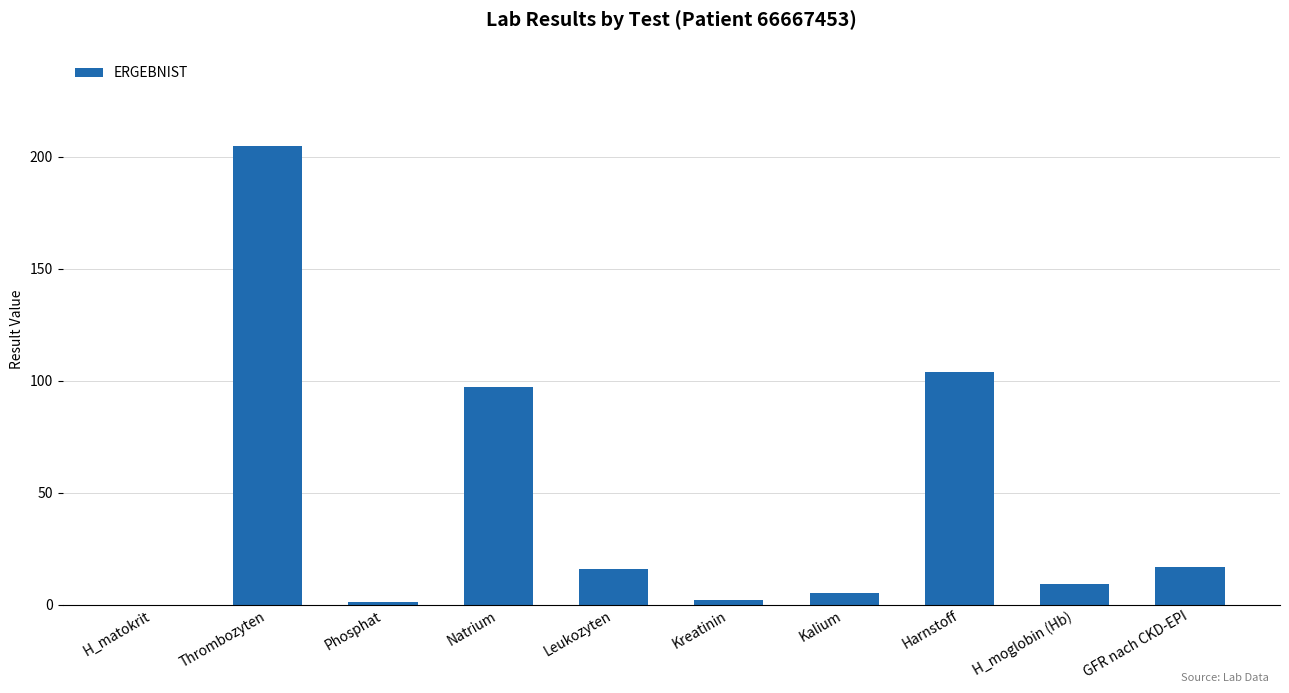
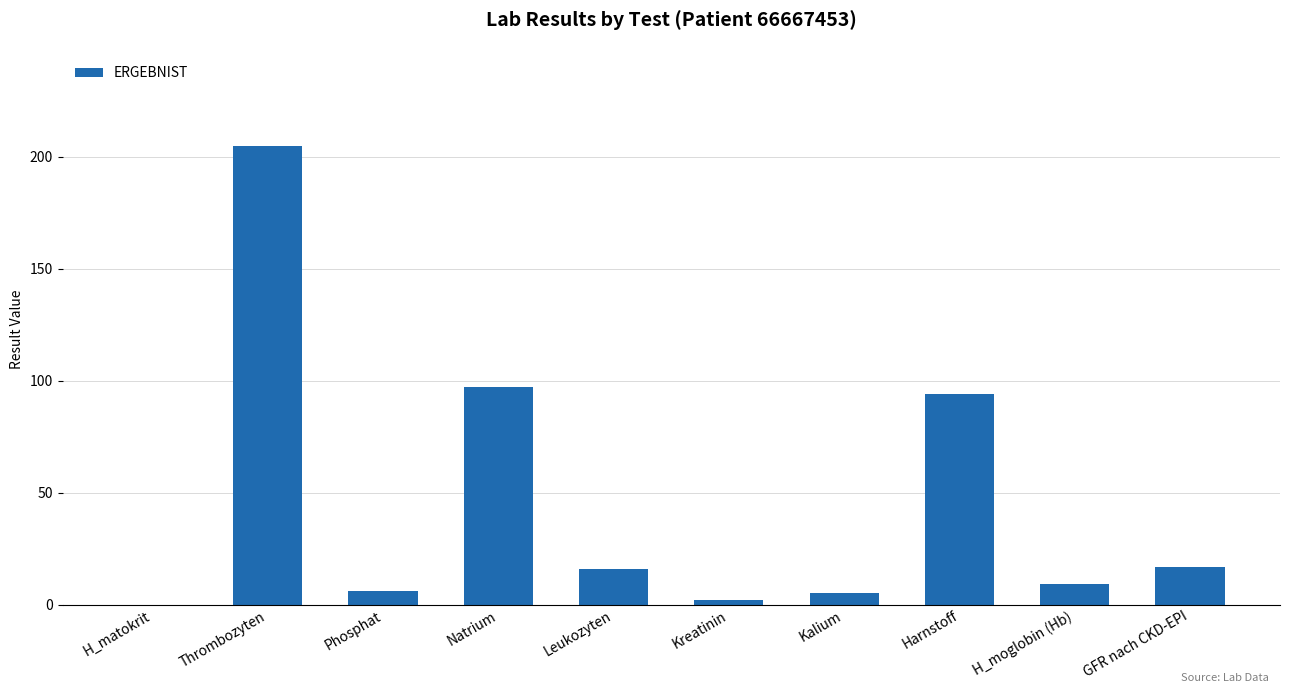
Phosphat: 1 -> 6
Harnstoff: 104 -> 94
